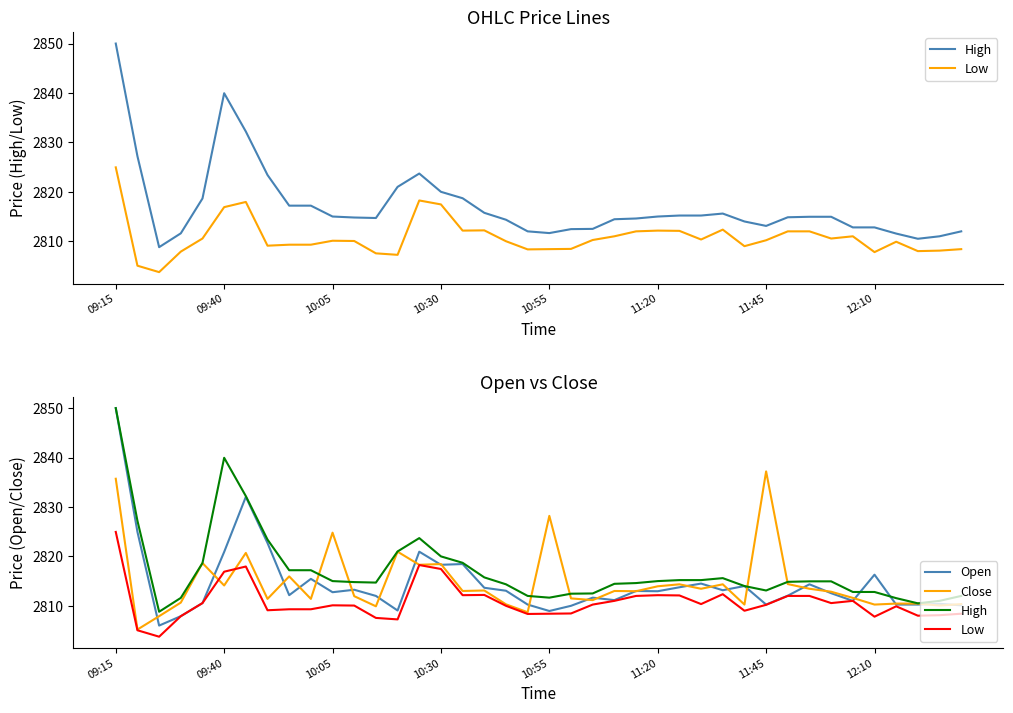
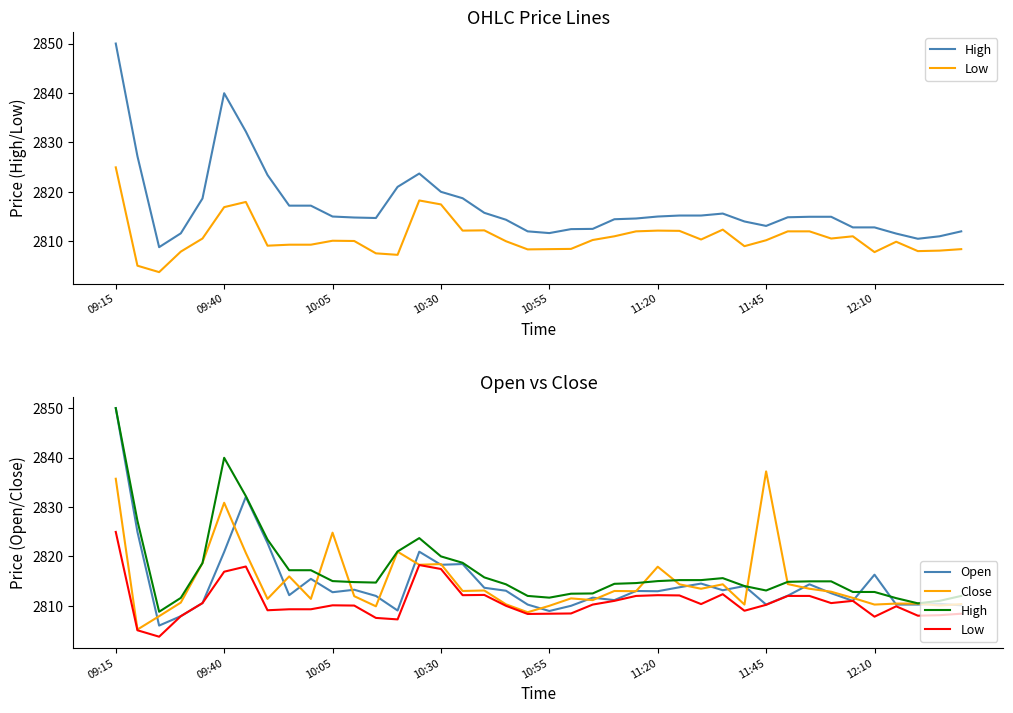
Open vs Close, Close, 09:40: 2814 -> 2831
Open vs Close, Close, 10:55: 2828 -> 2810
Open vs Close, Close, 11:20: 2814 -> 2818
